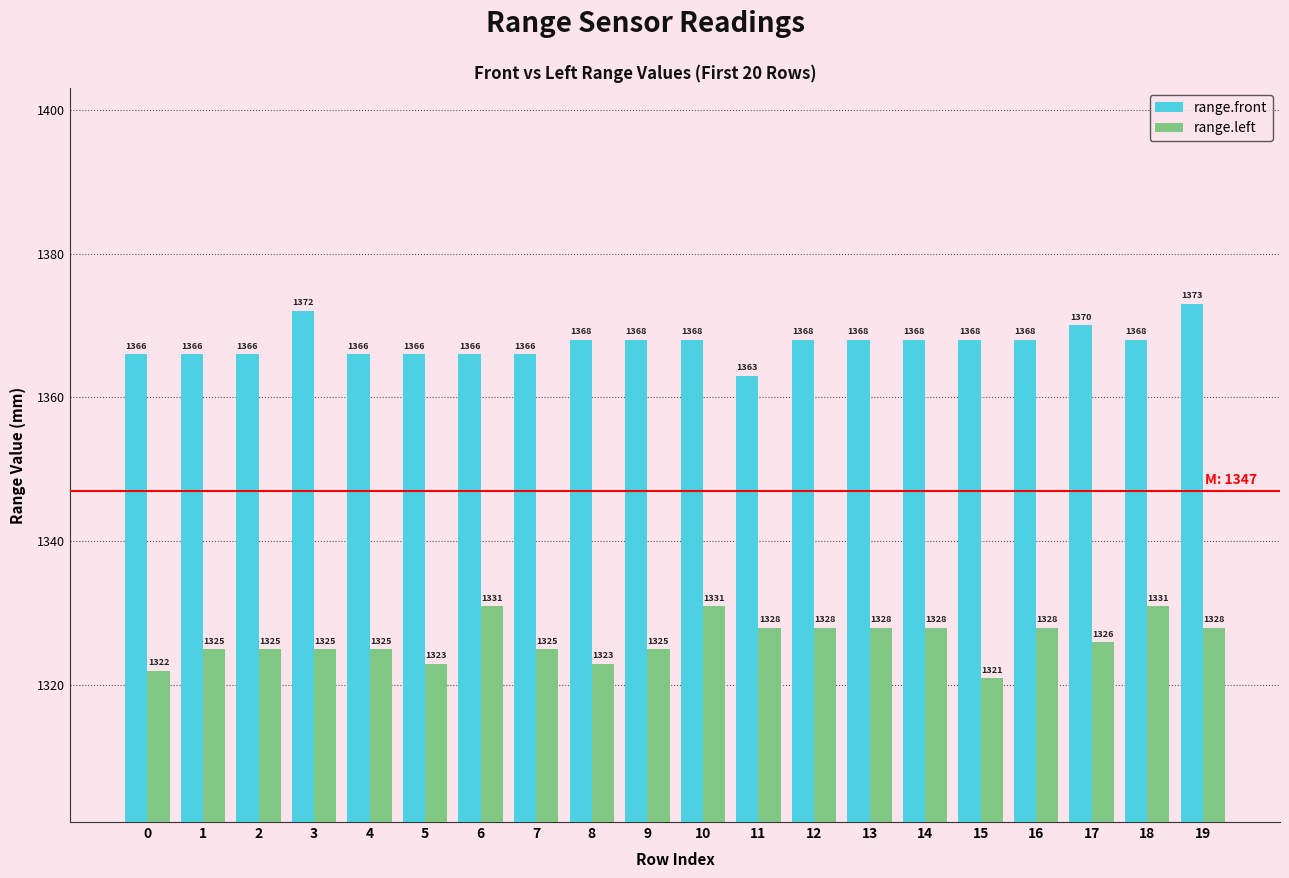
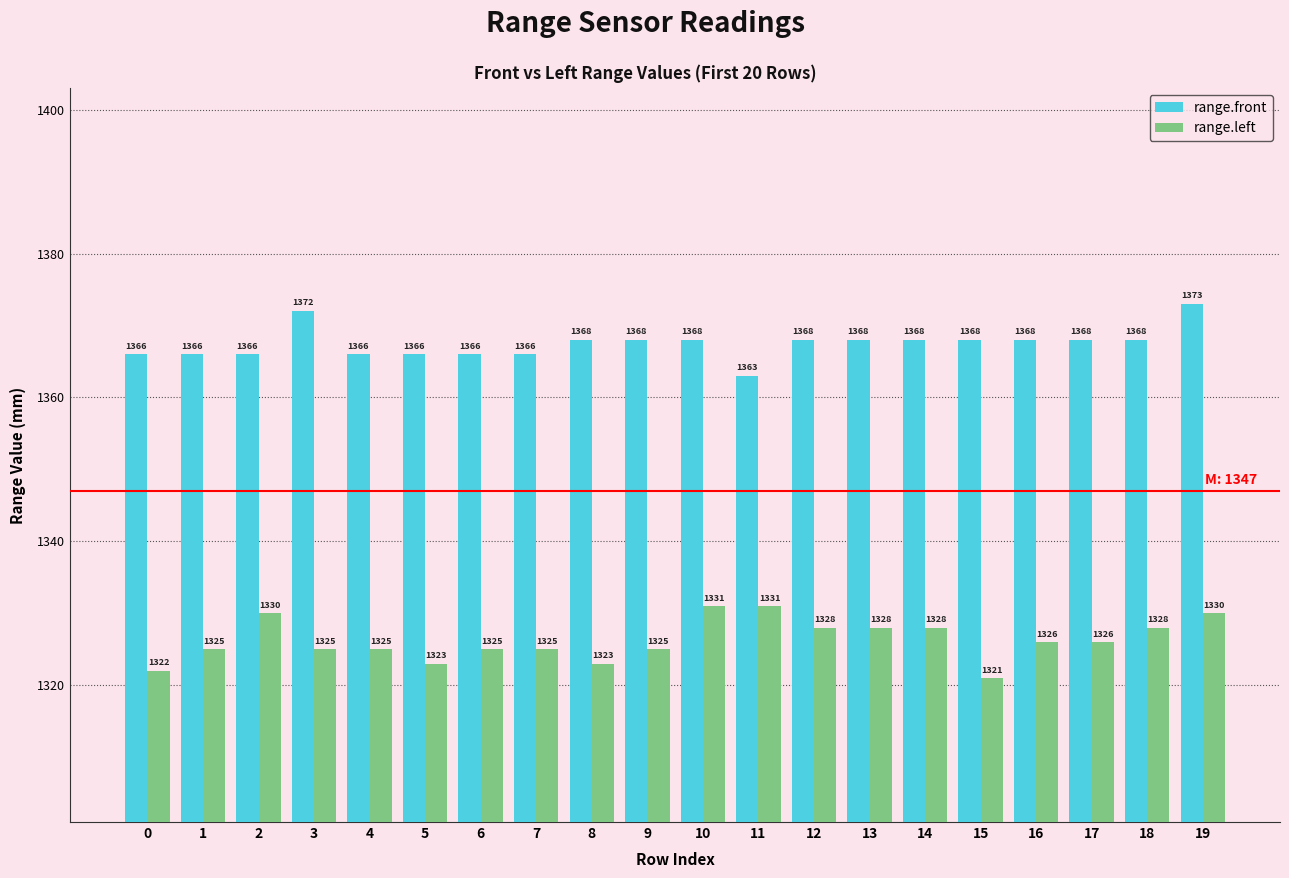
range.left, 2: 1325 -> 1330
range.left, 6: 1331 -> 1325
range.left, 11: 1328 -> 1331
range.left, 16: 1328 -> 1326
range.front, 17: 1370 -> 1368
range.left, 18: 1331 -> 1328
range.left, 19: 1328 -> 1330
